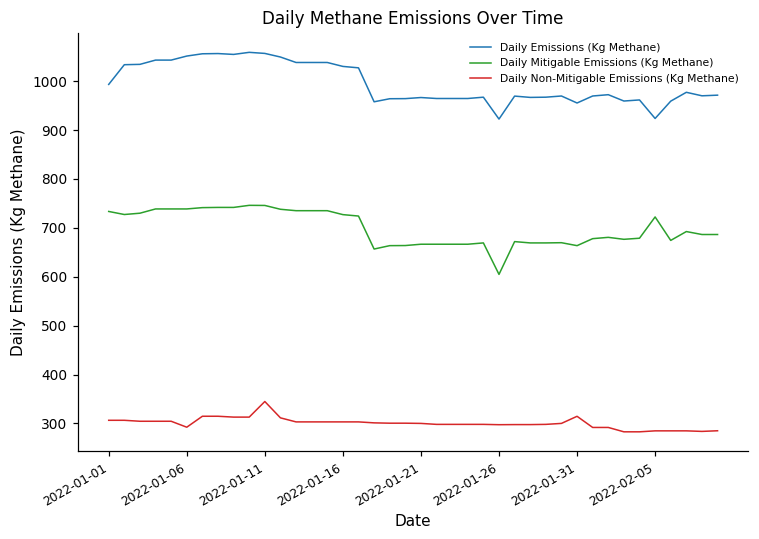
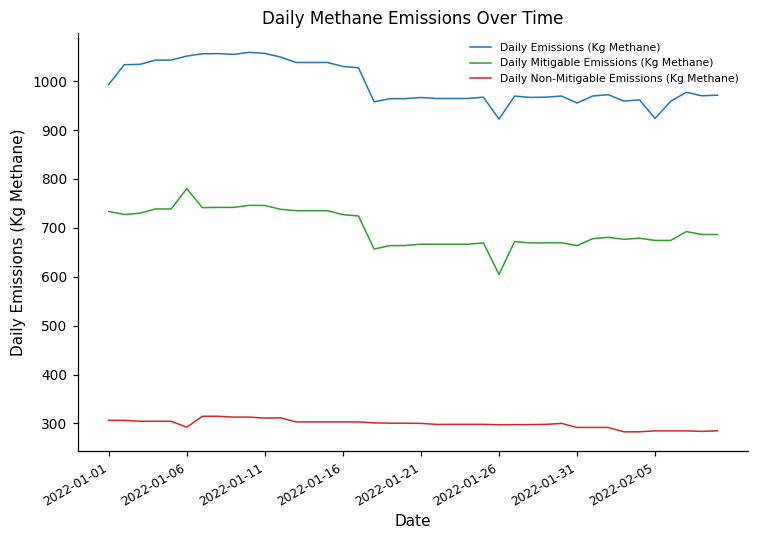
Daily Mitigable Emissions (Kg Methane), 2022-01-06: 740 -> 780
Daily Non-Mitigable Emissions (Kg Methane), 2022-01-11: 340 -> 310
Daily Non-Mitigable Emissions (Kg Methane), 2022-01-31: 310 -> 290
Daily Mitigable Emissions (Kg Methane), 2022-02-05: 720 -> 670
